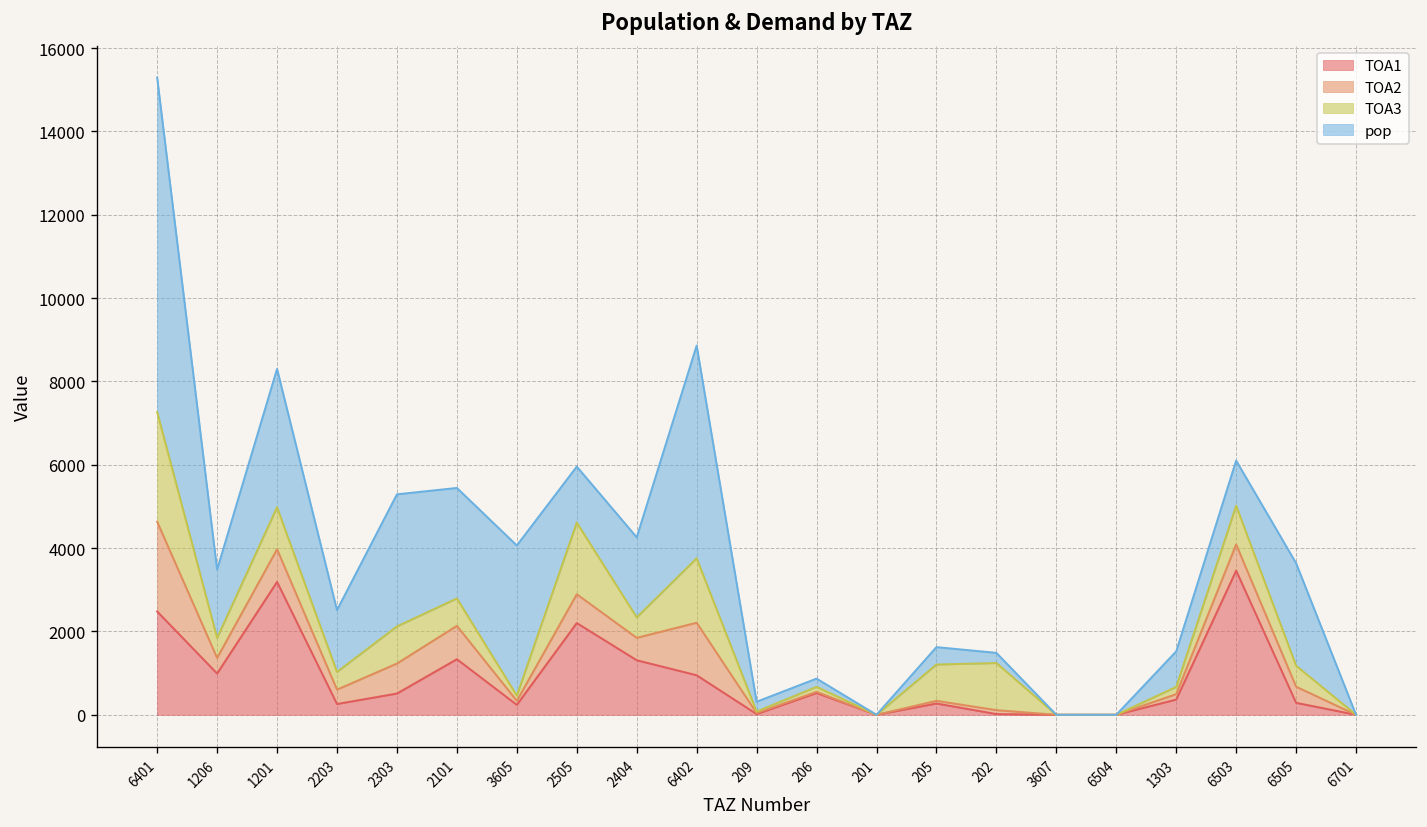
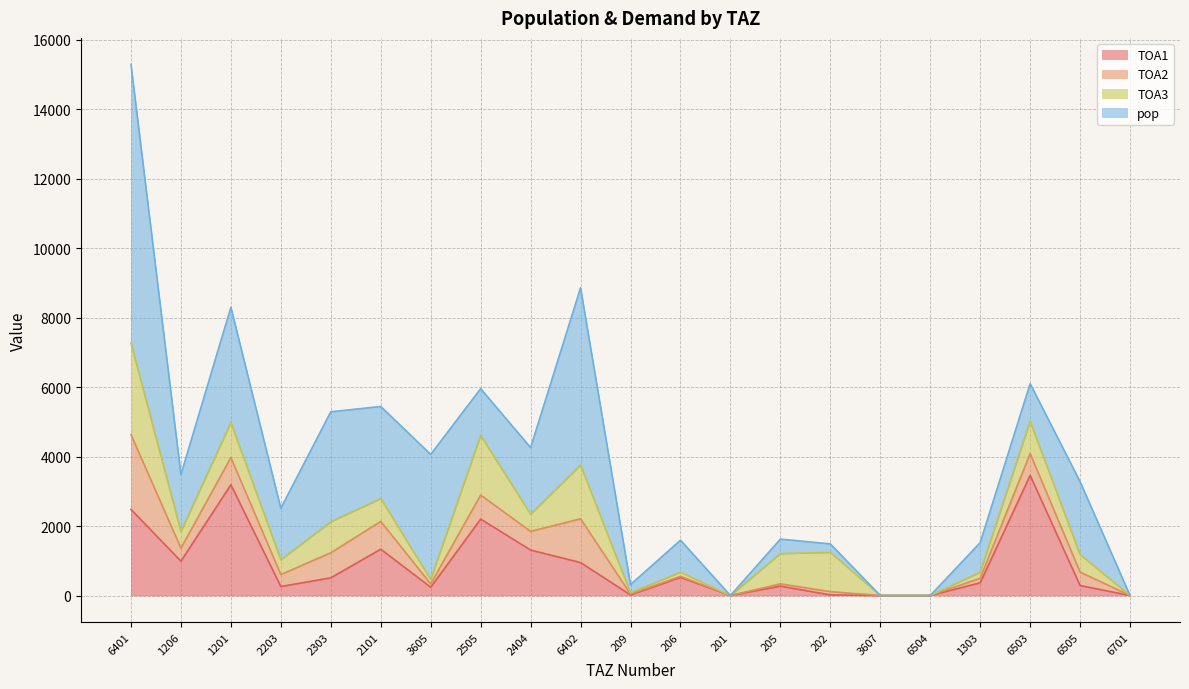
pop, 206: 200 -> 900
pop, 6505: 2500 -> 2100
